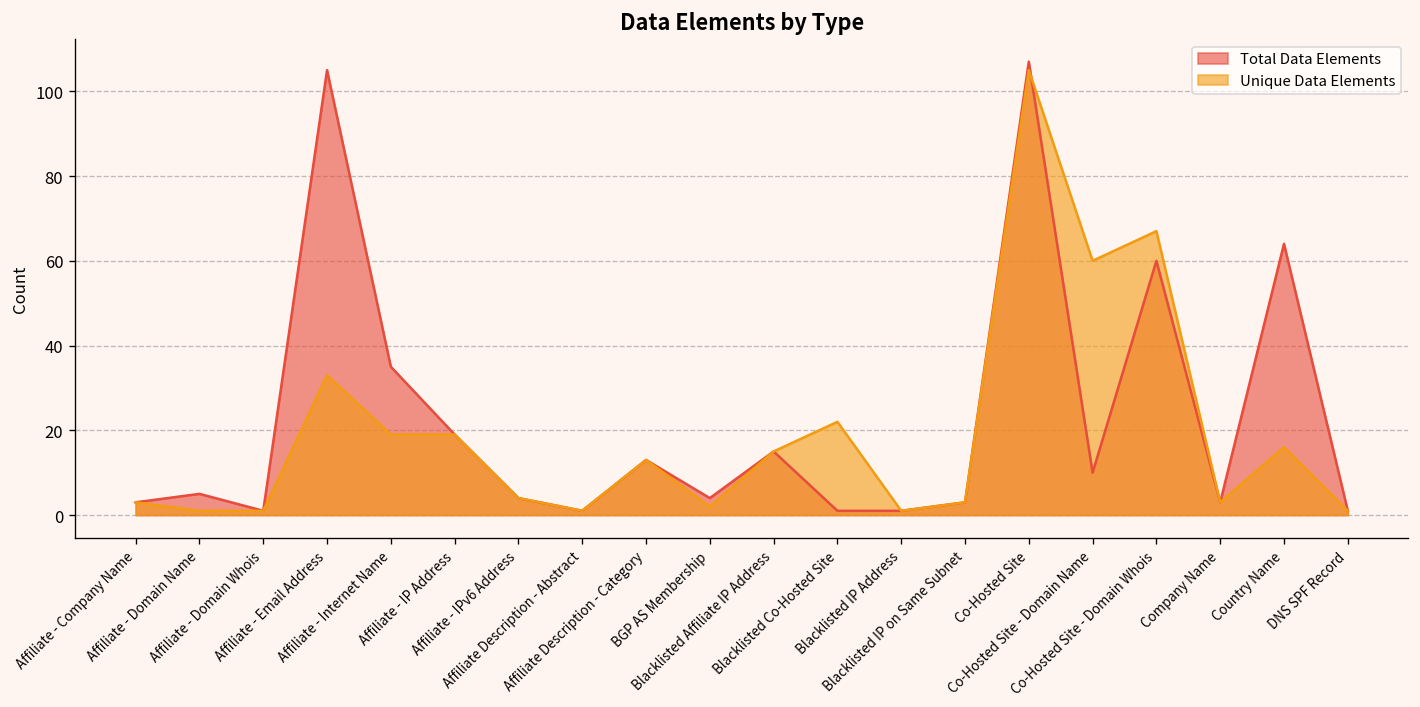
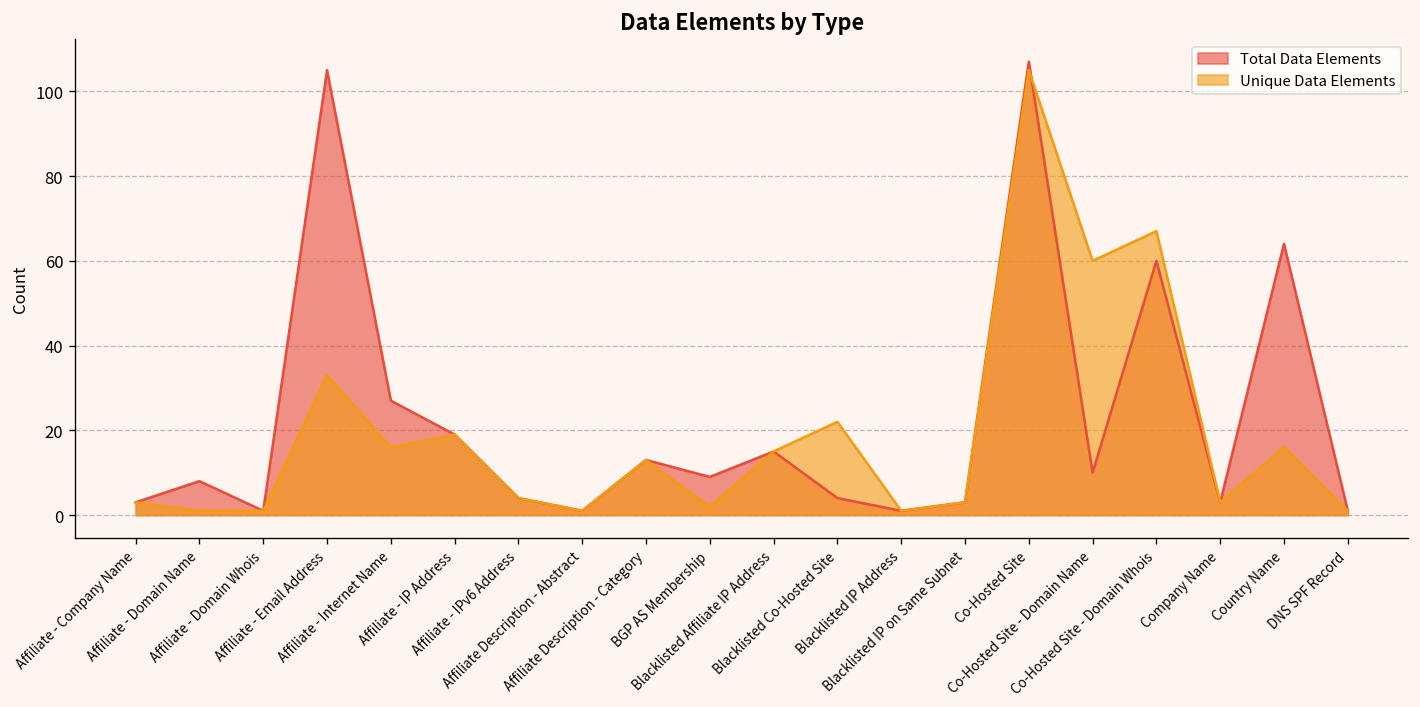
Total Data Elements, Affiliate - Domain Name: 5 -> 8
Total Data Elements, Affiliate - Internet Name: 35 -> 27
Unique Data Elements, Affiliate - Internet Name: 19 -> 16
Total Data Elements, BGP AS Membership: 4 -> 9
Total Data Elements, Blacklisted Co-Hosted Site: 1 -> 4
